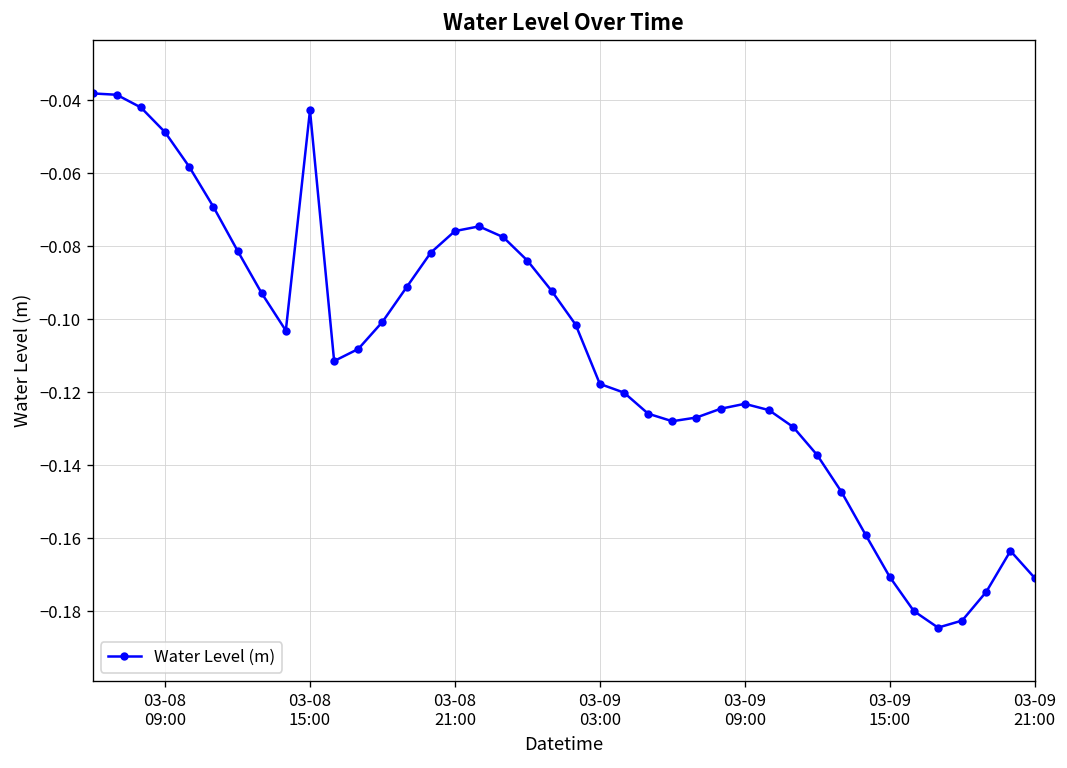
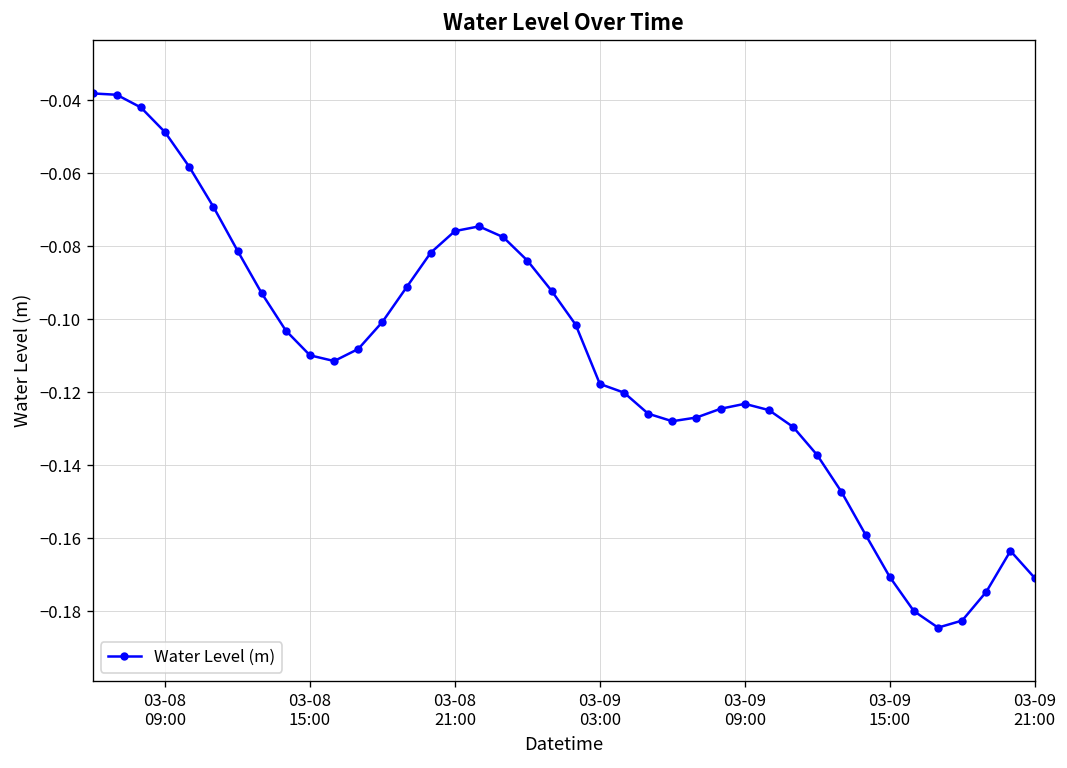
03-08 15:00: -0.043 -> -0.110
